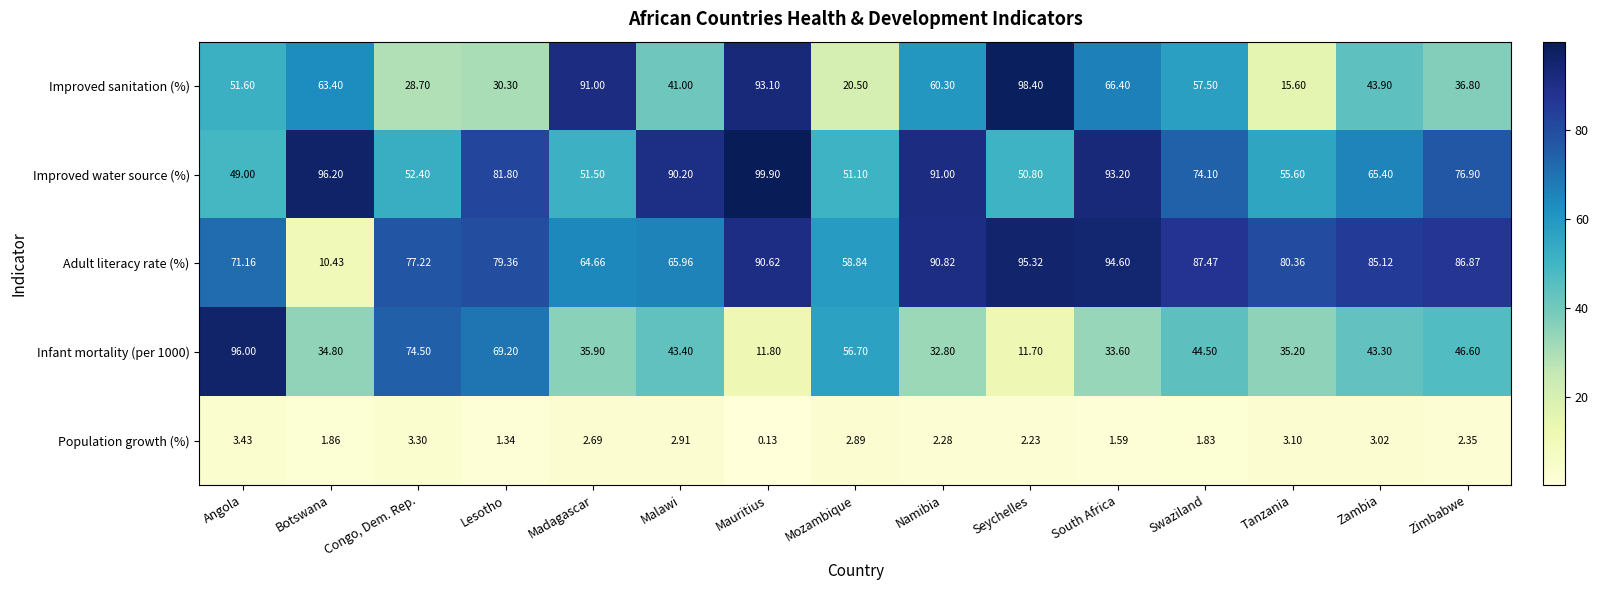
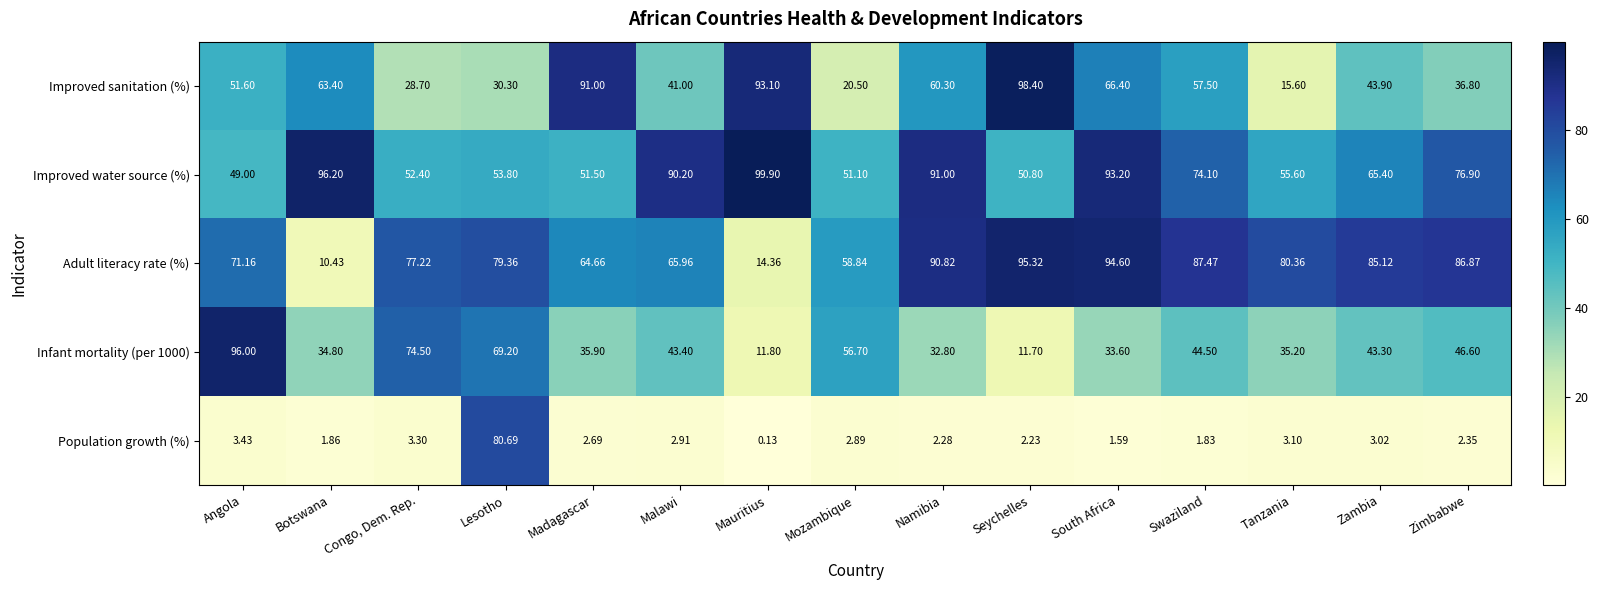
Improved water source (%), Lesotho: 81.80 -> 53.80
Adult literacy rate (%), Mauritius: 90.62 -> 14.36
Population growth (%), Lesotho: 1.34 -> 80.69
